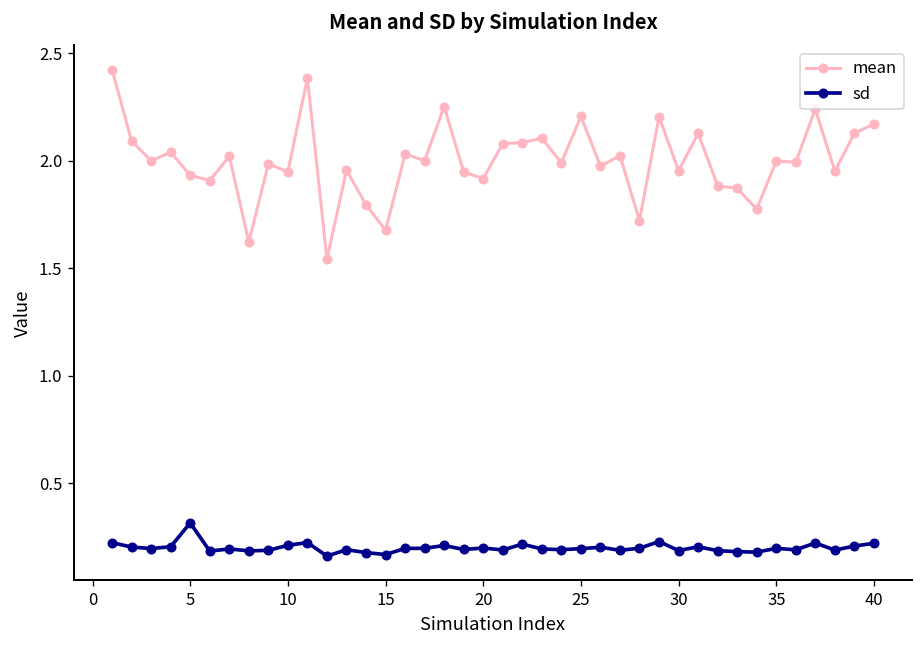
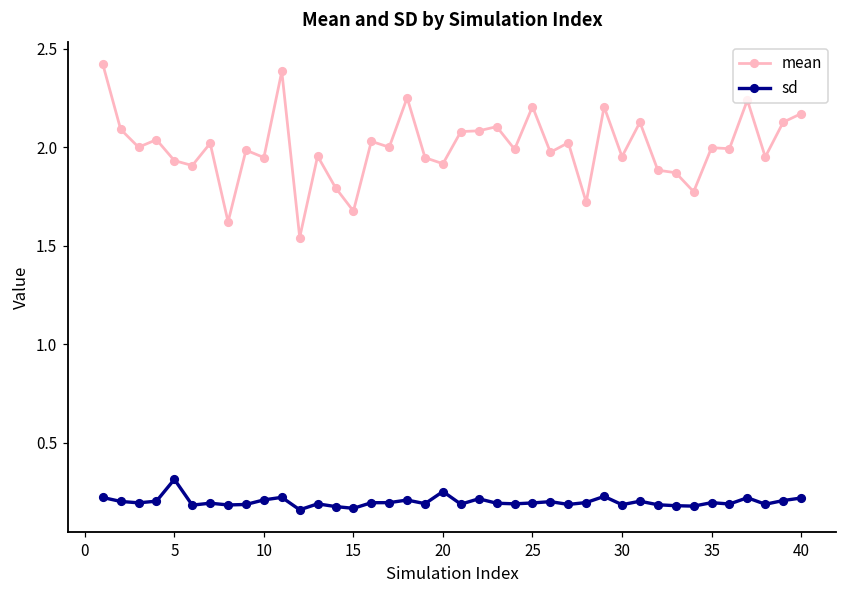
sd, 20: 0.20 -> 0.25
